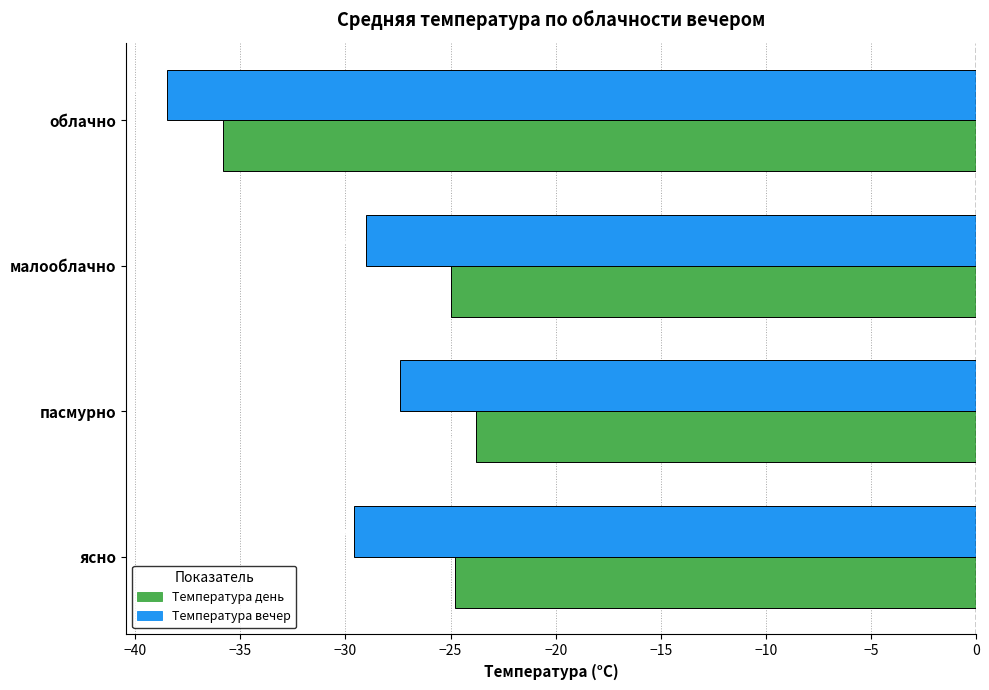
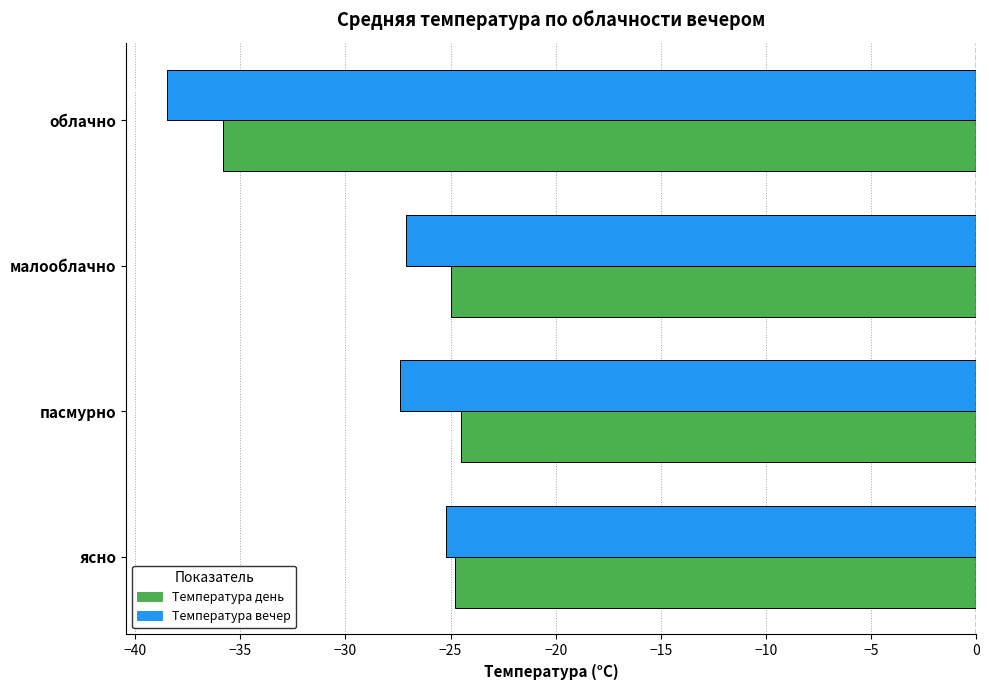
Температура вечер, малооблачно: -29.0 -> -27.1
Температура день, пасмурно: -23.8 -> -24.5
Температура вечер, ясно: -29.6 -> -25.2
